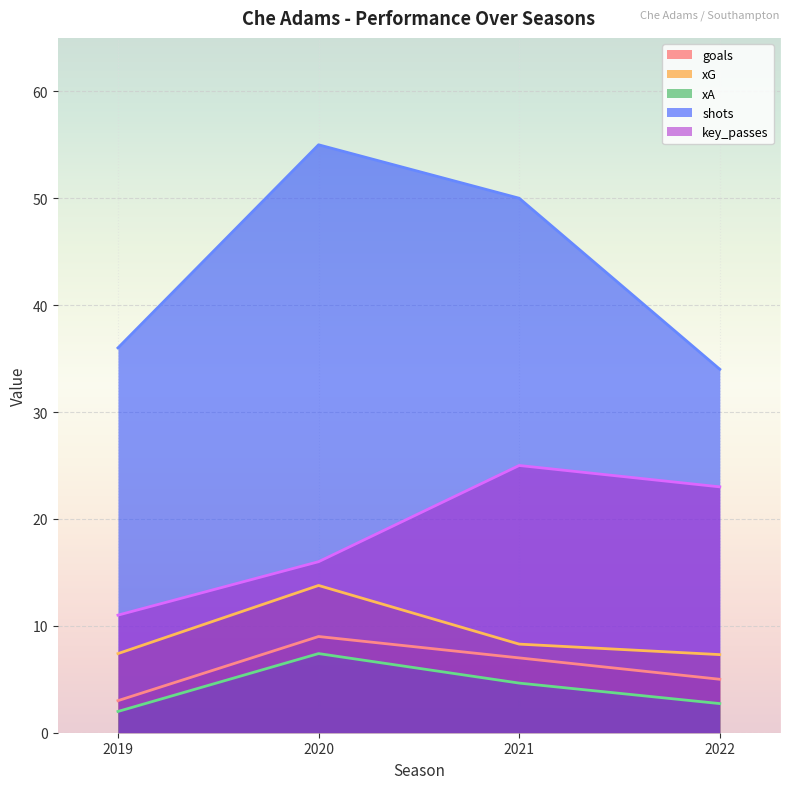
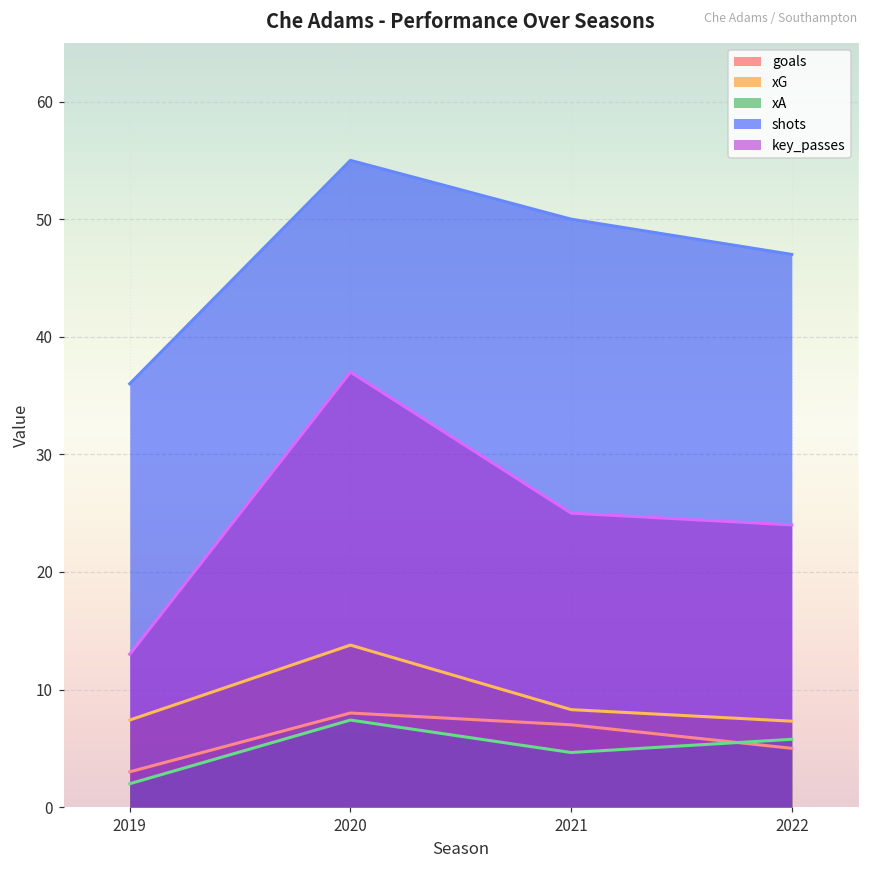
key_passes, 2019: 11 -> 13
goals, 2020: 9 -> 8
key_passes, 2020: 16 -> 37
xA, 2022: 2.7 -> 5.8
shots, 2022: 34 -> 47
key_passes, 2022: 23 -> 24
